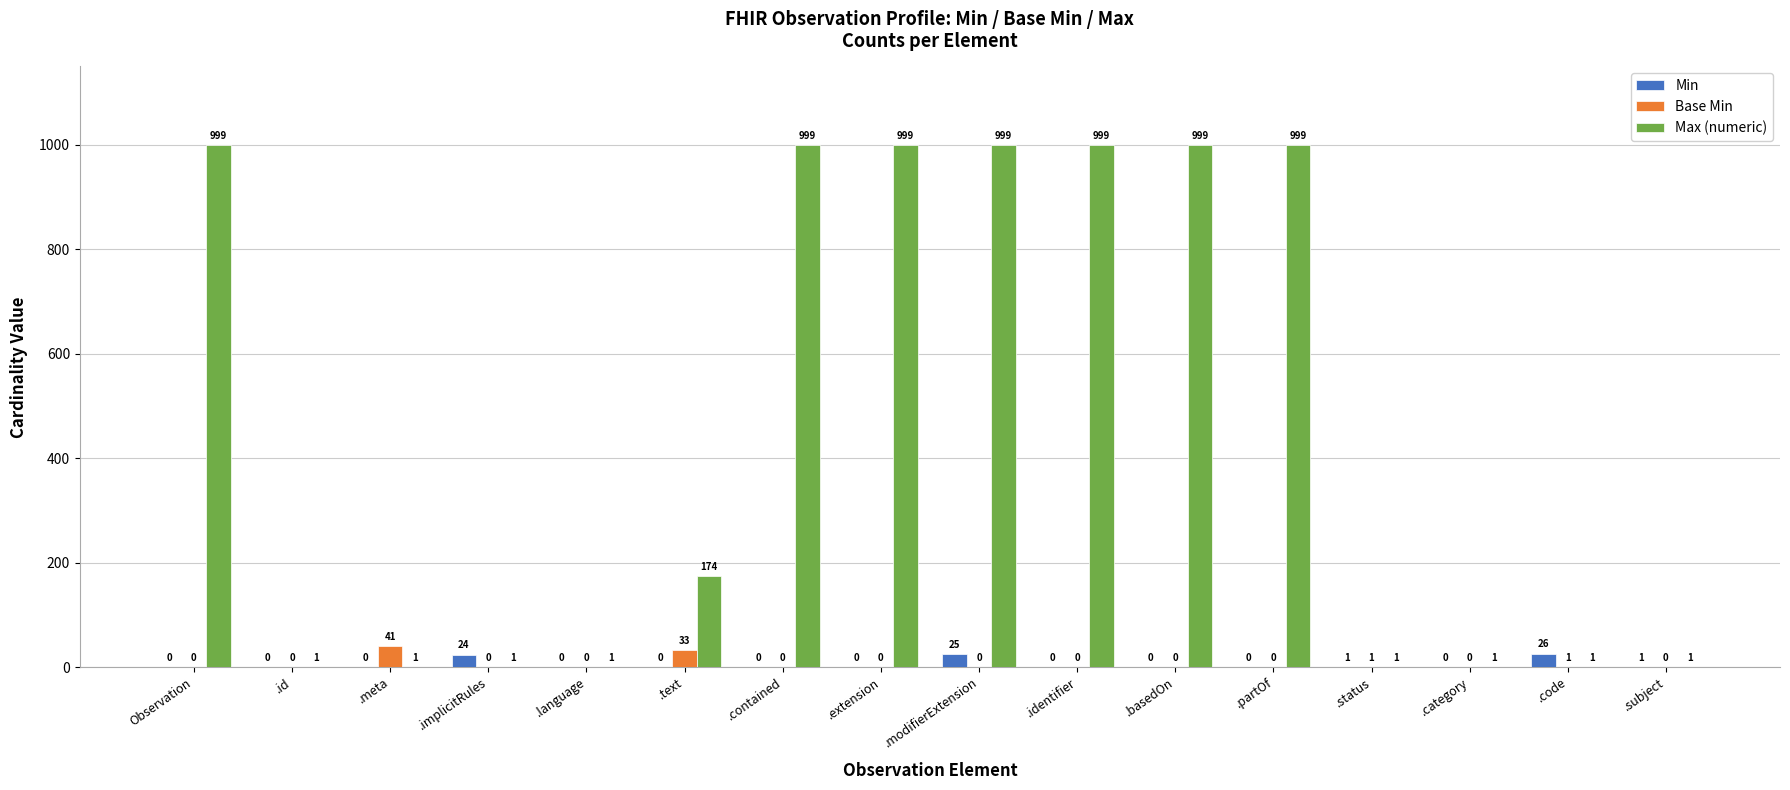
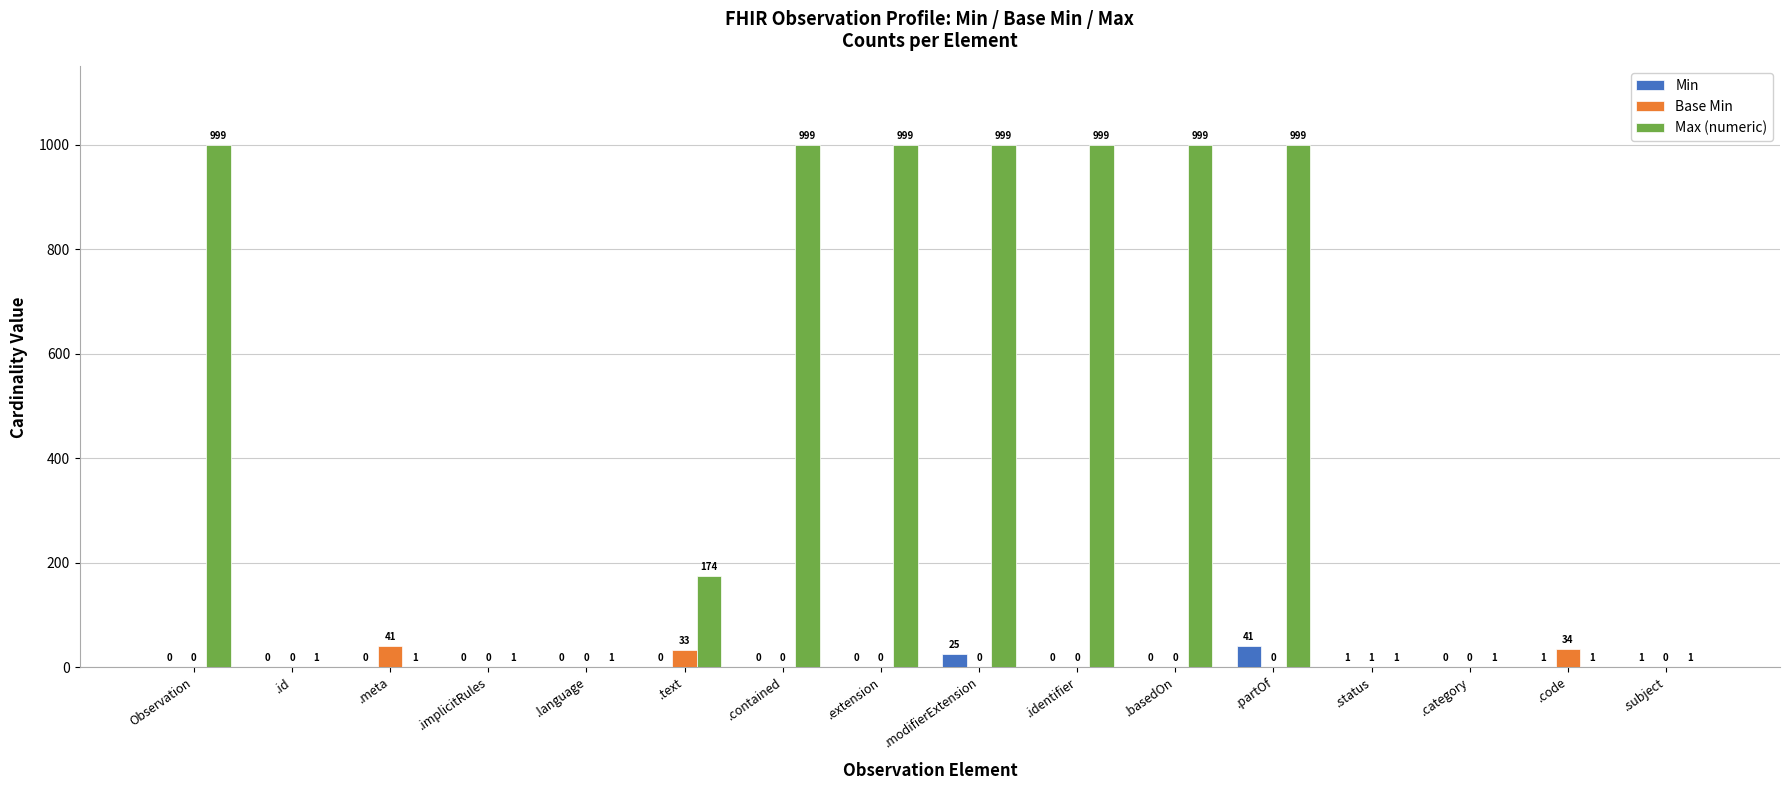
Min, .implicitRules: 24 -> 0
Min, .partOf: 0 -> 41
Min, .code: 26 -> 1
Base Min, .code: 1 -> 34
